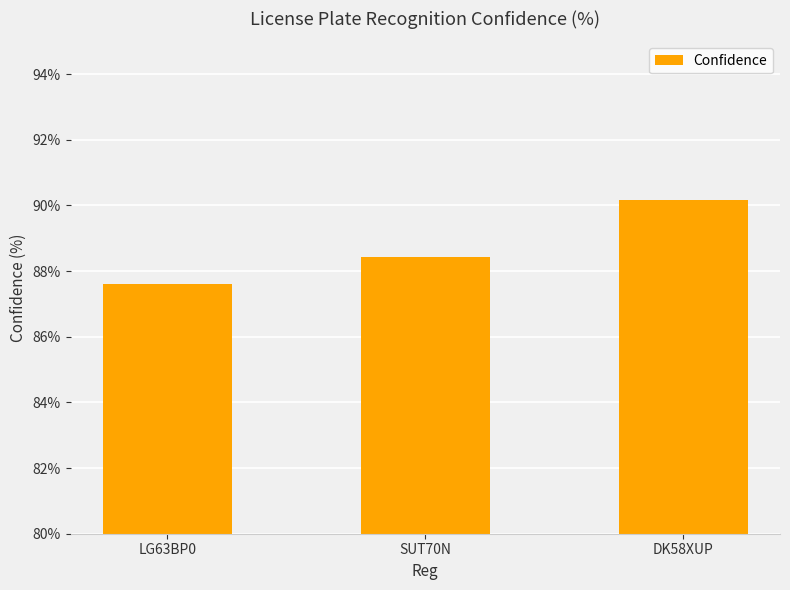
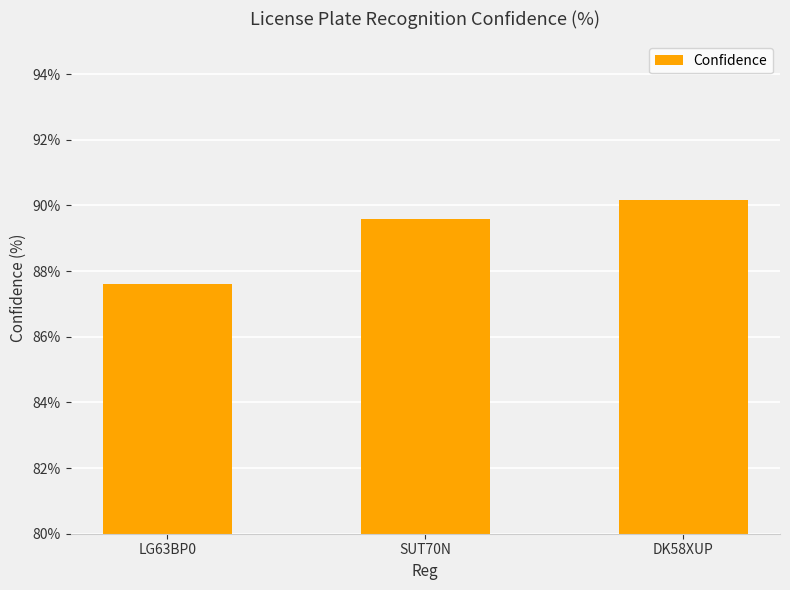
SUT70N: 88.4% -> 89.6%
